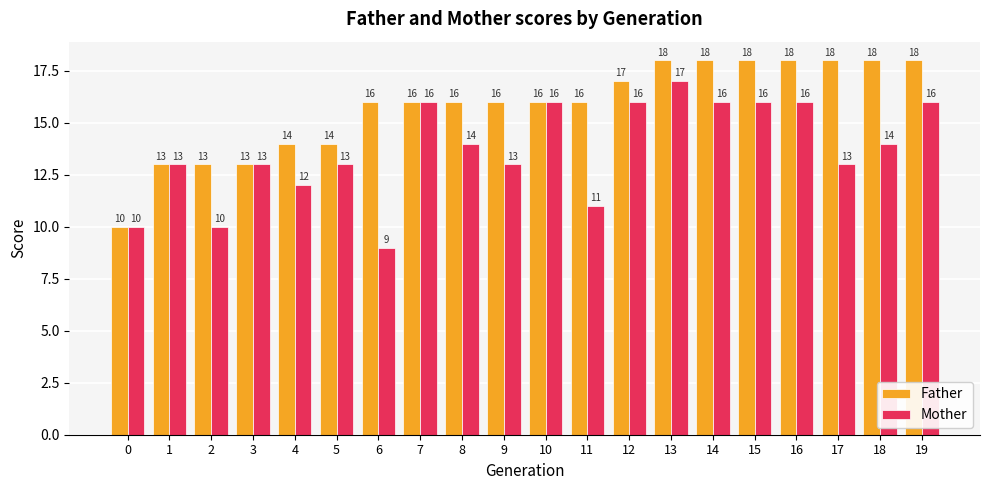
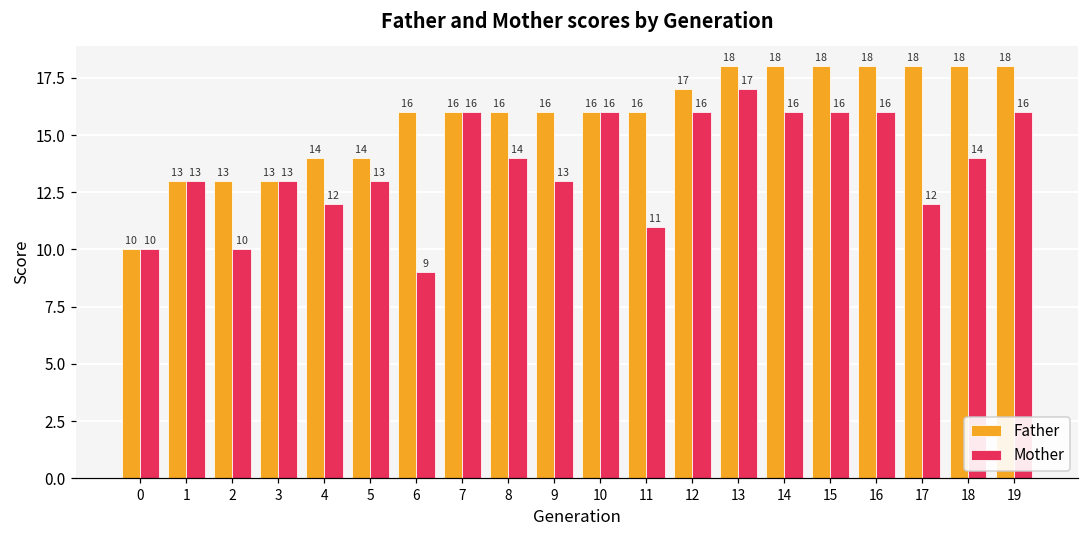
Mother, 17: 13 -> 12
